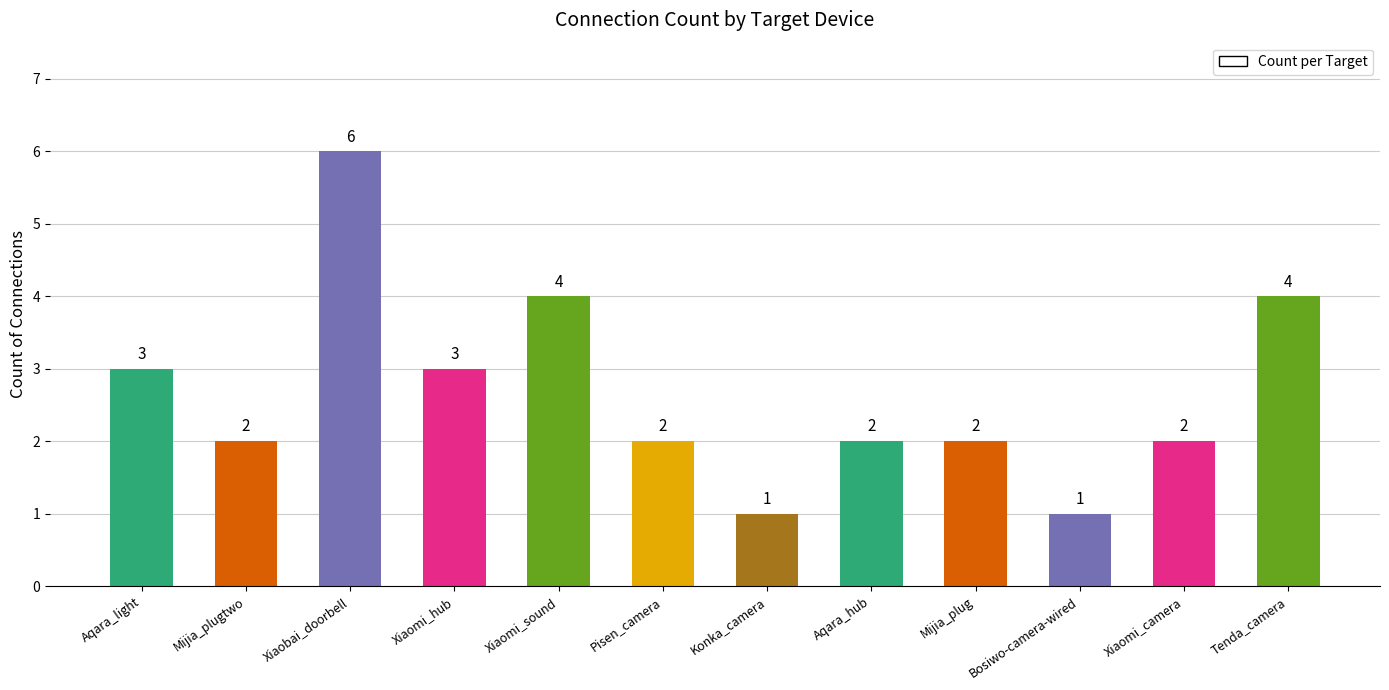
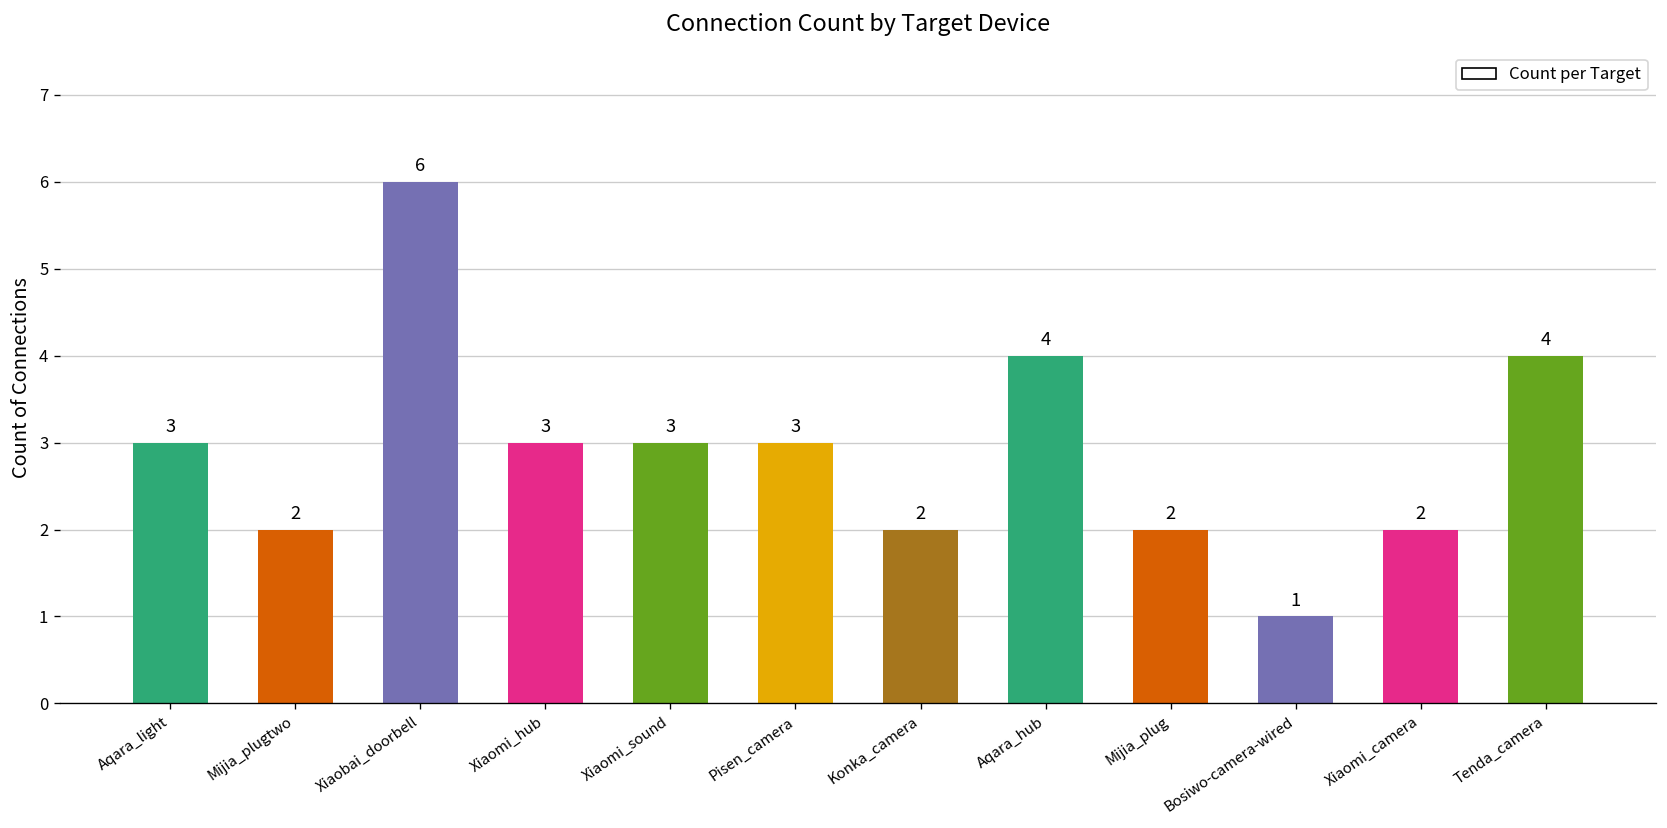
Xiaomi_sound: 4 -> 3
Pisen_camera: 2 -> 3
Konka_camera: 1 -> 2
Aqara_hub: 2 -> 4
